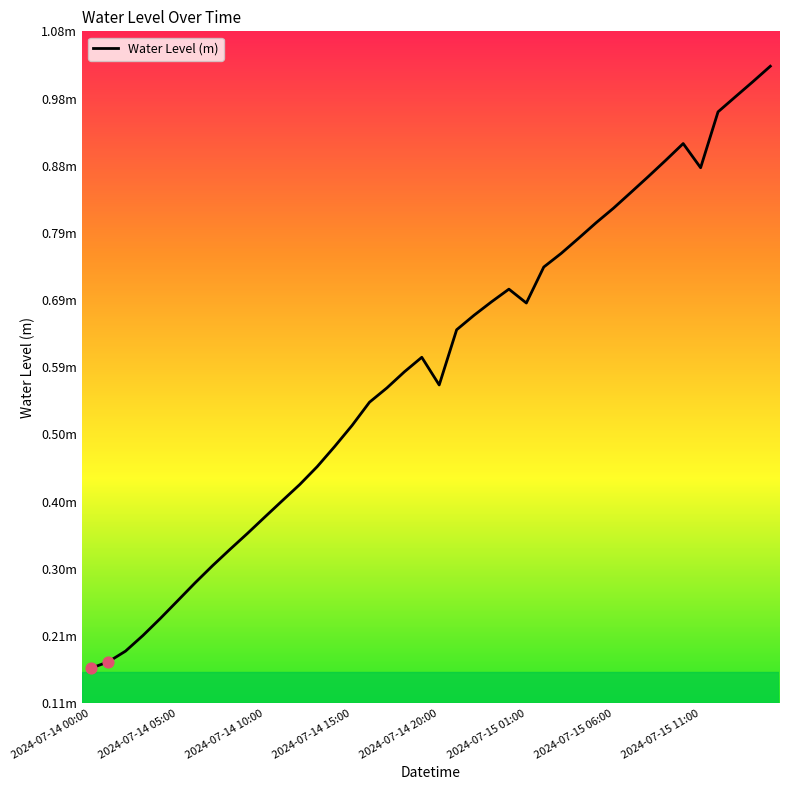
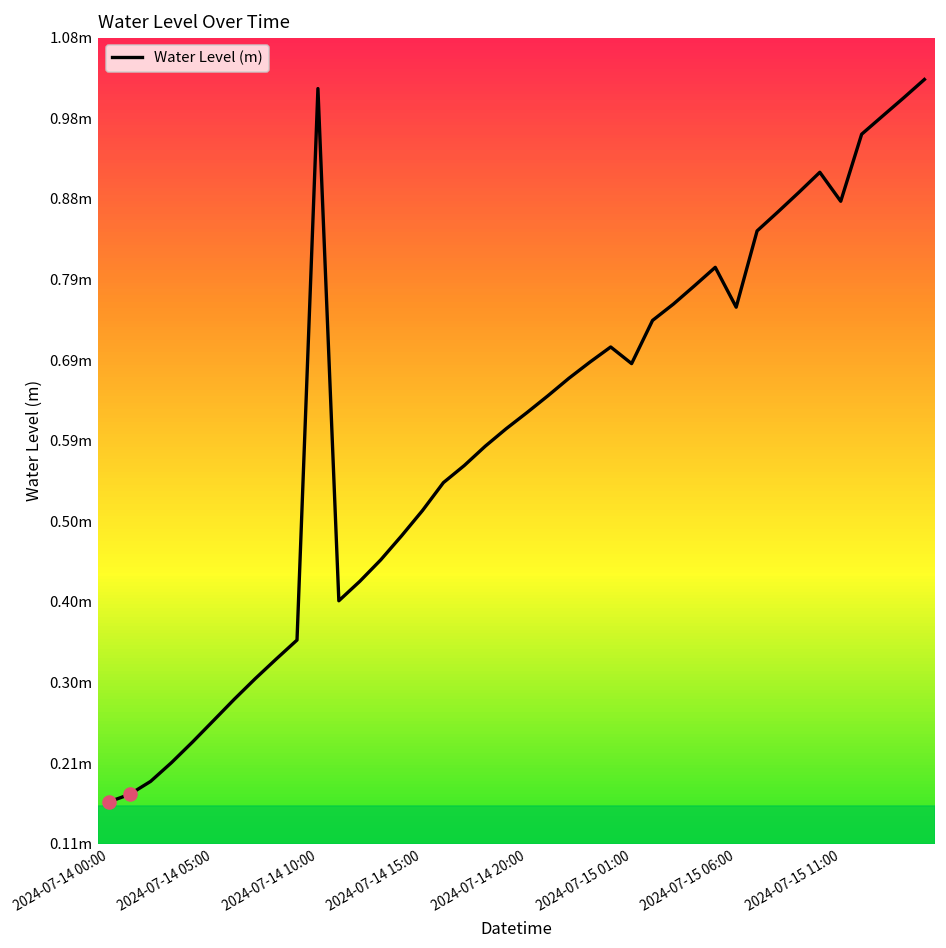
Water Level (m), 2024-07-14 10:00: 0.38m -> 1.01m
Water Level (m), 2024-07-14 20:00: 0.57m -> 0.63m
Water Level (m), 2024-07-15 06:00: 0.82m -> 0.75m
